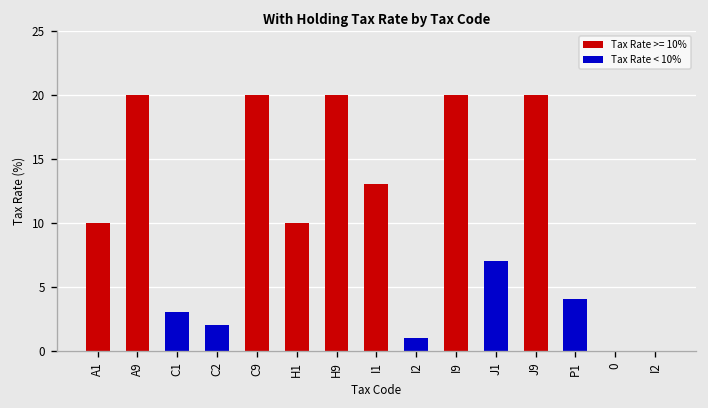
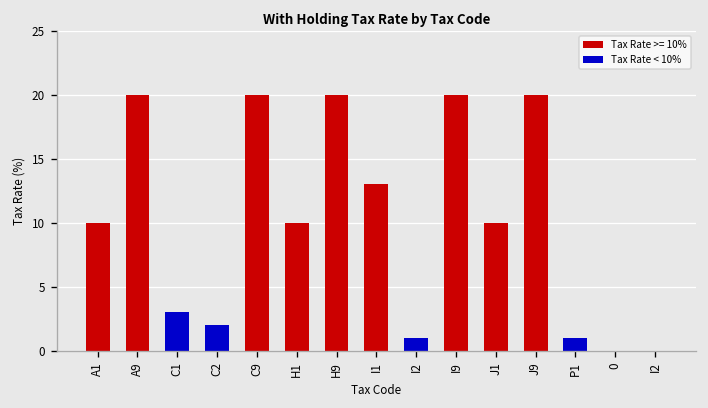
J1: 7 -> 10
P1: 4 -> 1
